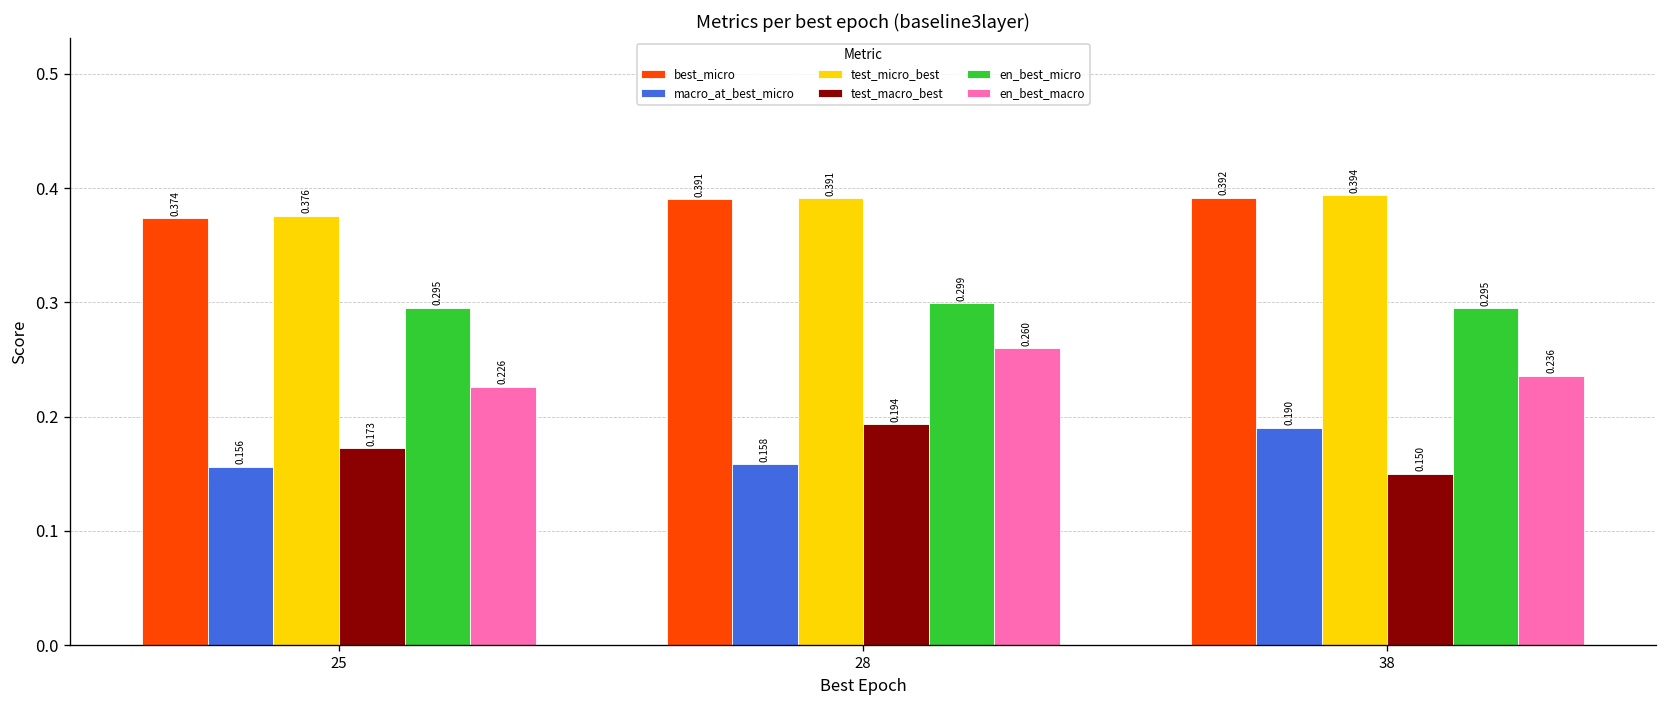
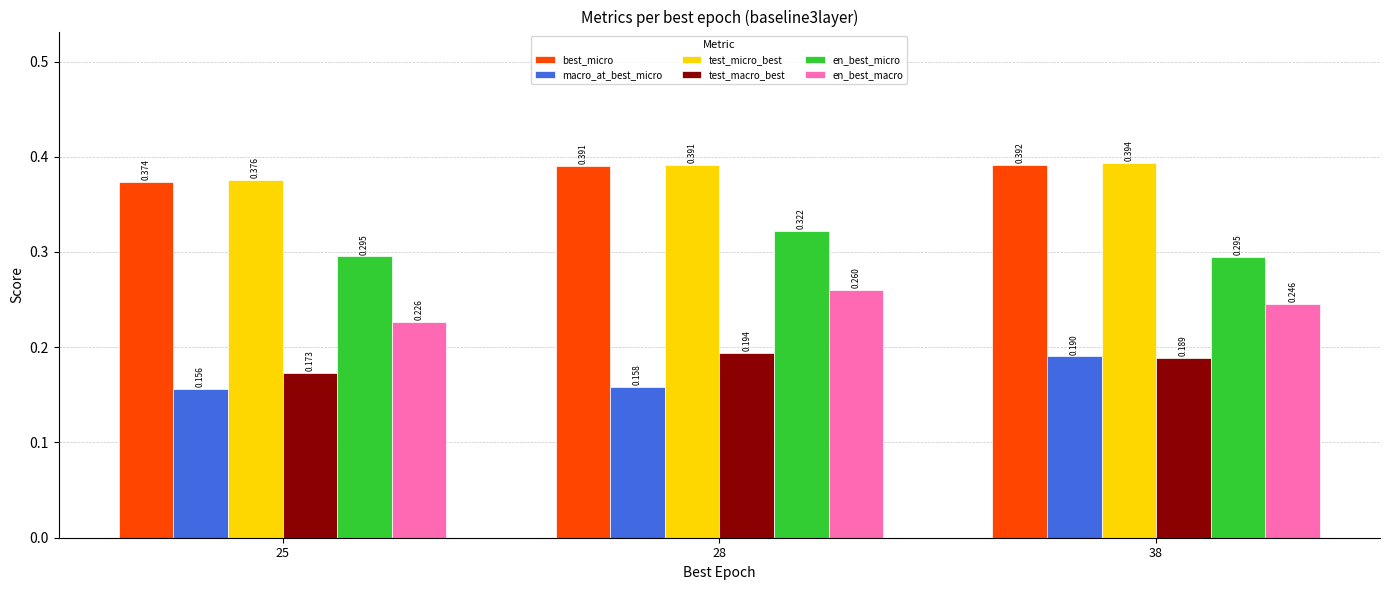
en_best_micro, 28: 0.299 -> 0.322
test_macro_best, 38: 0.150 -> 0.189
en_best_macro, 38: 0.236 -> 0.246
